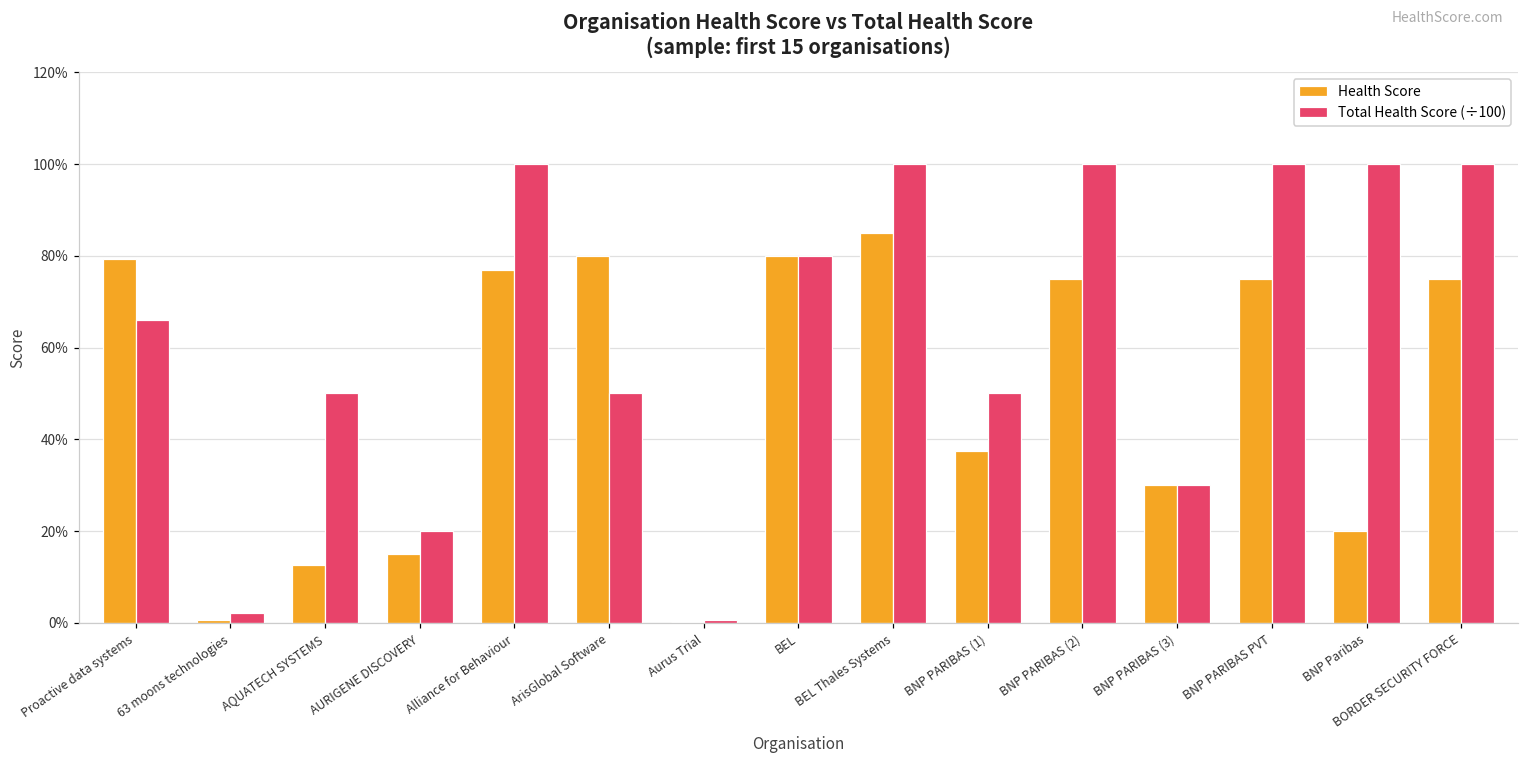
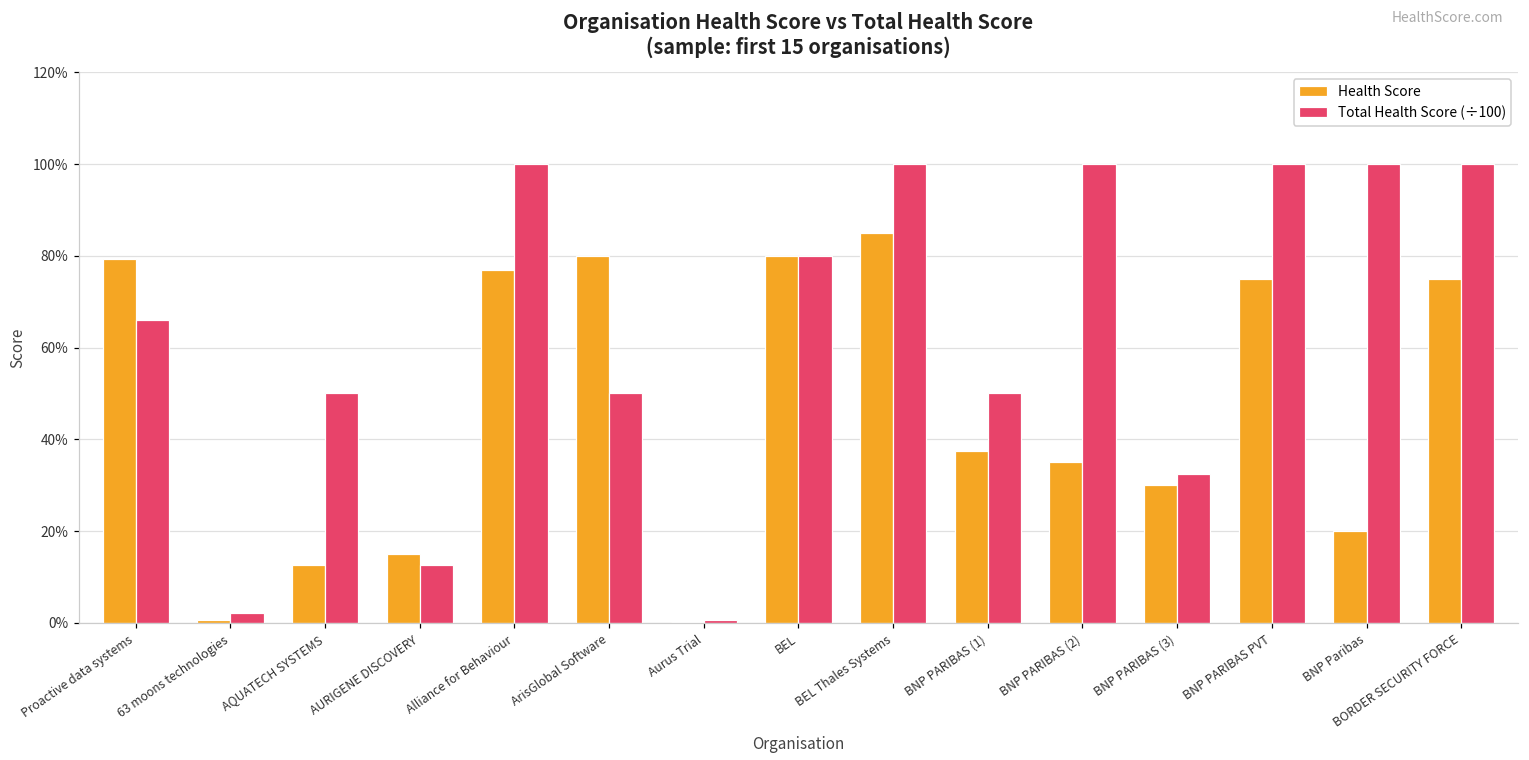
Total Health Score (÷100), AURIGENE DISCOVERY: 20% -> 13%
Health Score, BNP PARIBAS (2): 75% -> 35%
Total Health Score (÷100), BNP PARIBAS (3): 30% -> 32%
